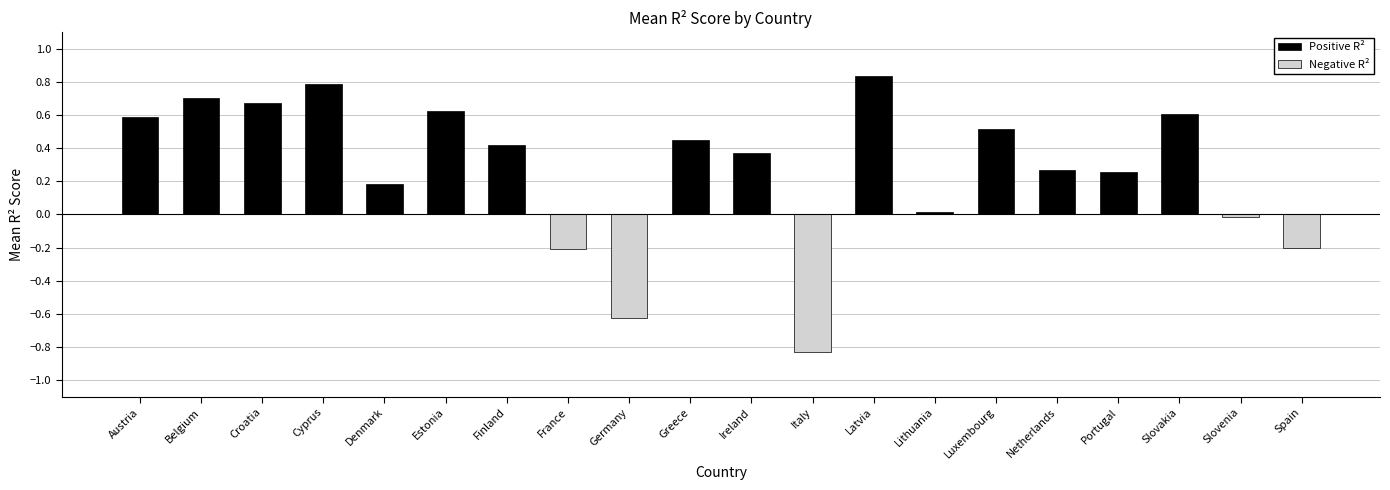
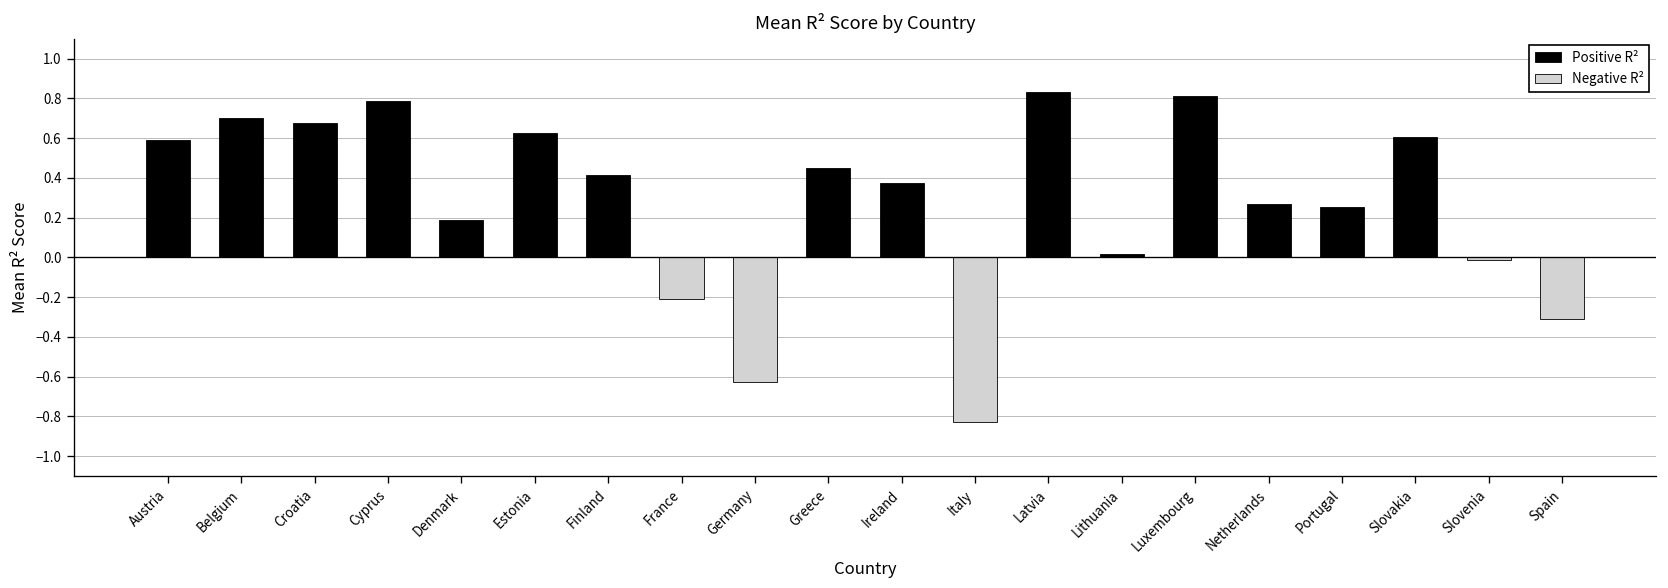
Positive R², Luxembourg: 0.52 -> 0.81
Negative R², Spain: -0.20 -> -0.31
